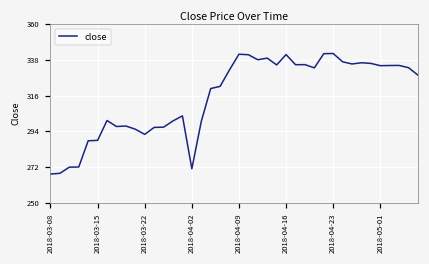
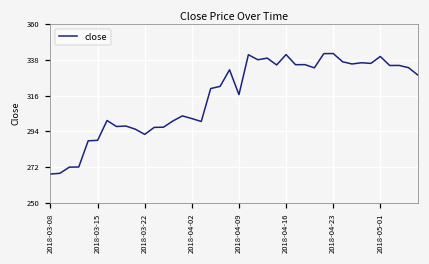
2018-04-02: 271 -> 302
2018-04-09: 342 -> 317
2018-05-01: 335 -> 340
